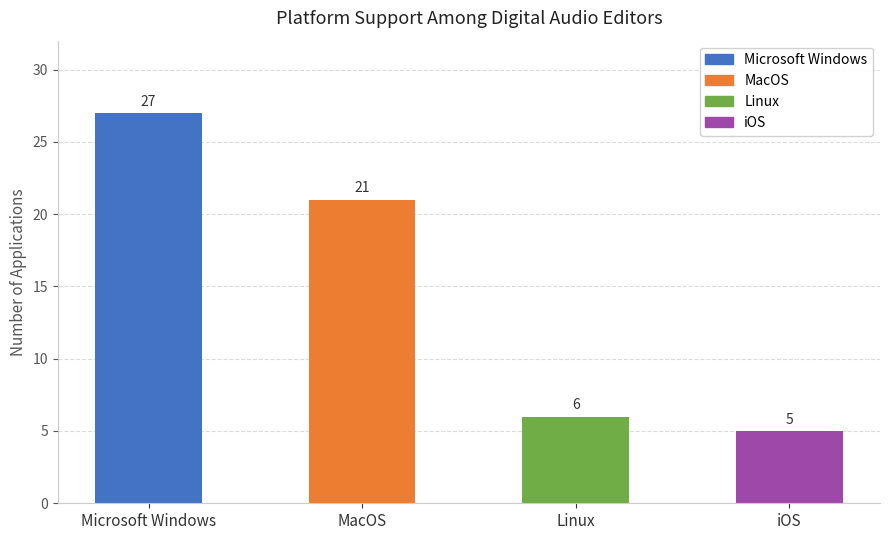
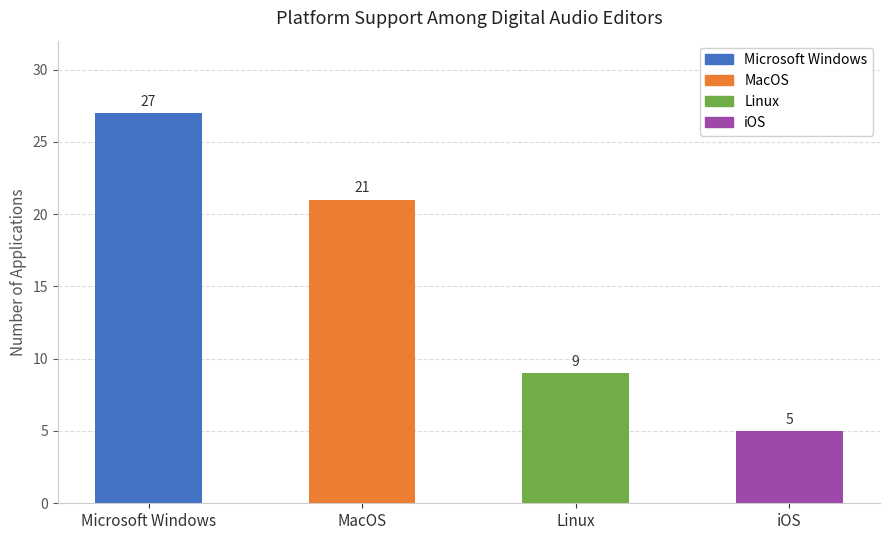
Linux: 6 -> 9
